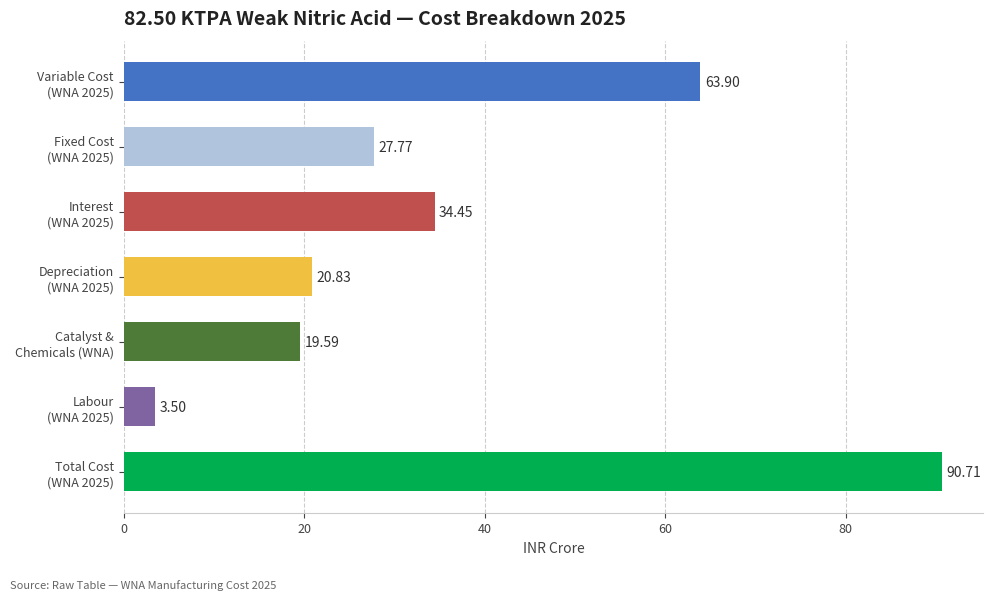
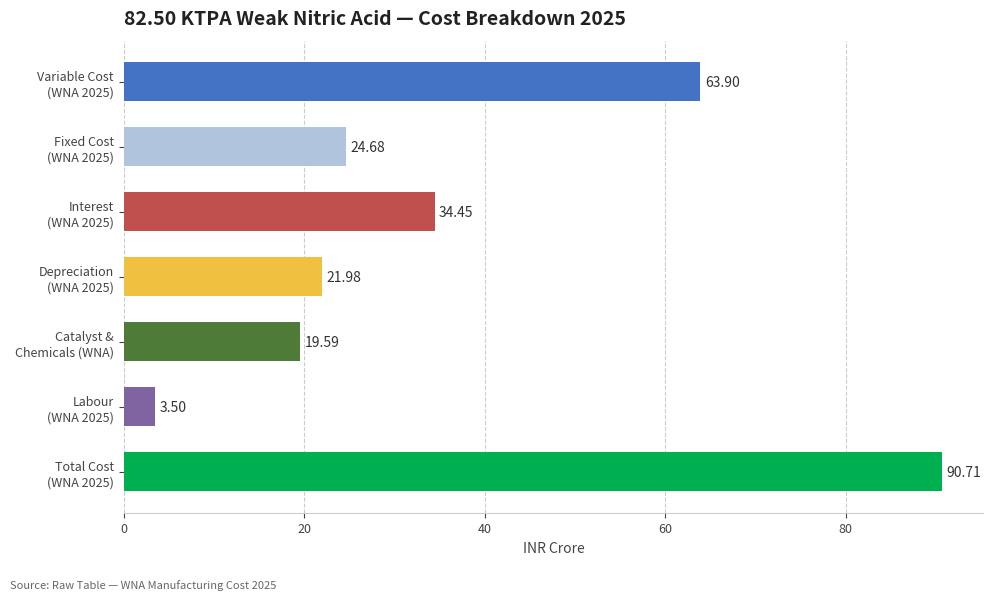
Fixed Cost (WNA 2025): 27.77 -> 24.68
Depreciation (WNA 2025): 20.83 -> 21.98
